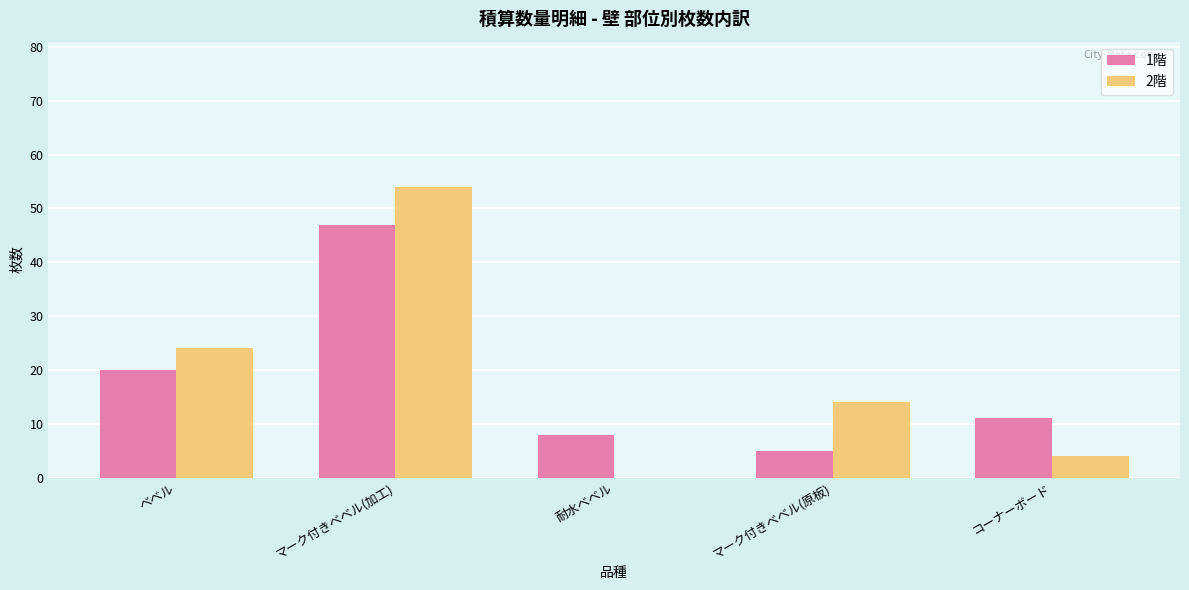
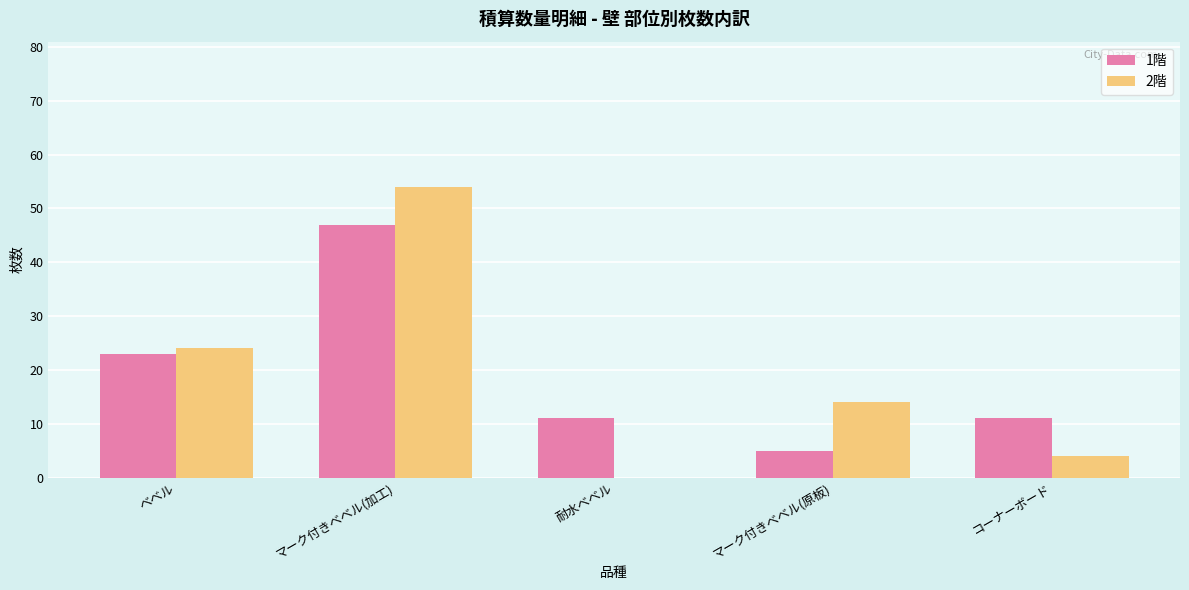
1階, ベベル: 20 -> 23
1階, 耐水ベベル: 8 -> 11
